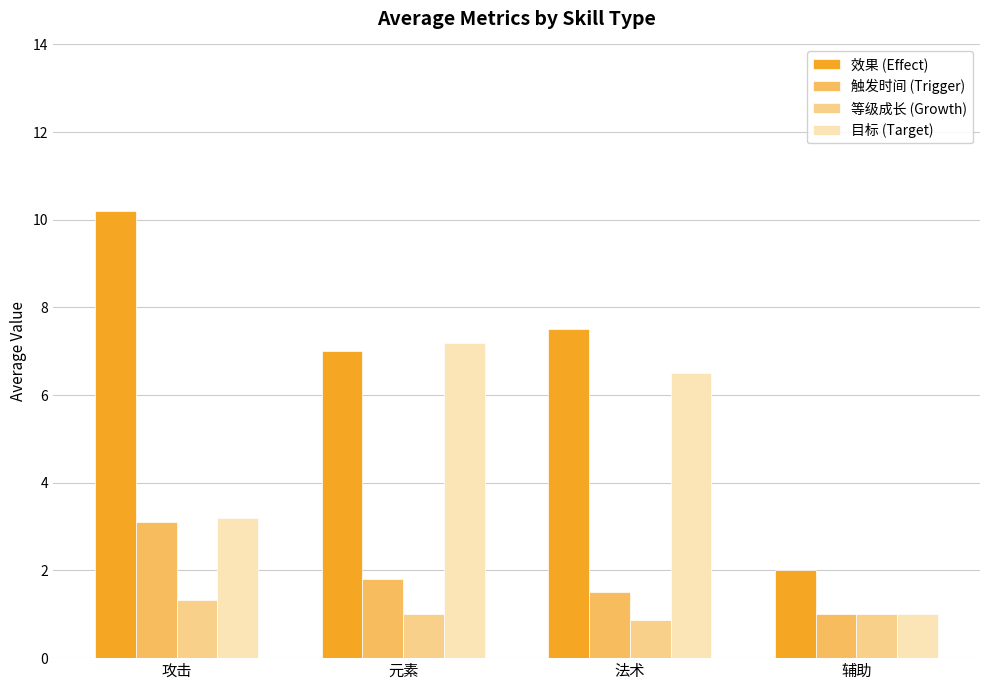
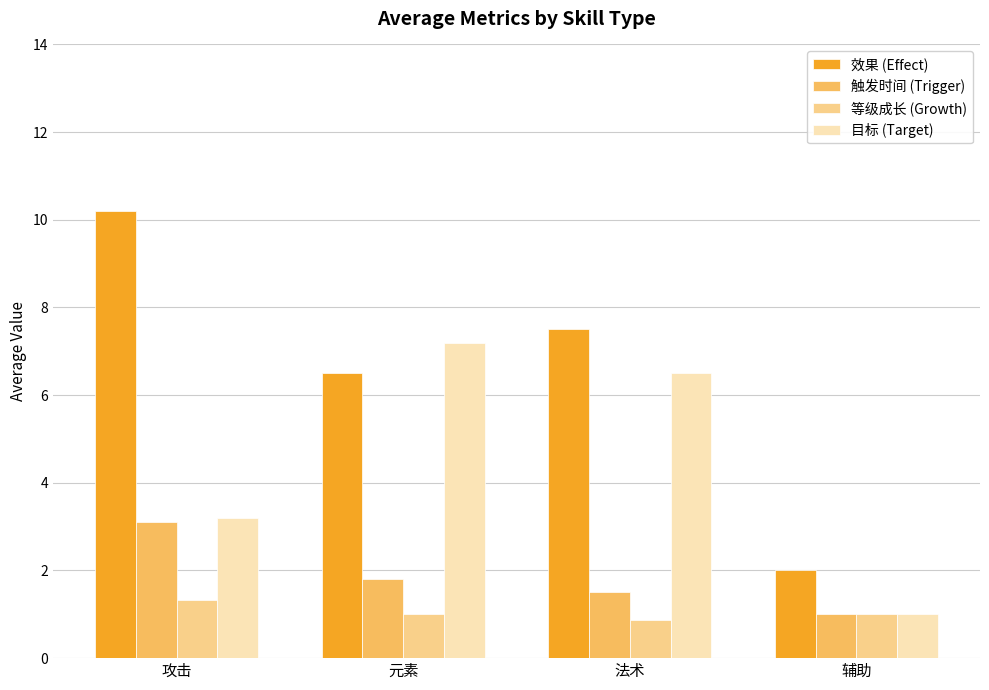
效果 (Effect), 元素: 7.0 -> 6.5
